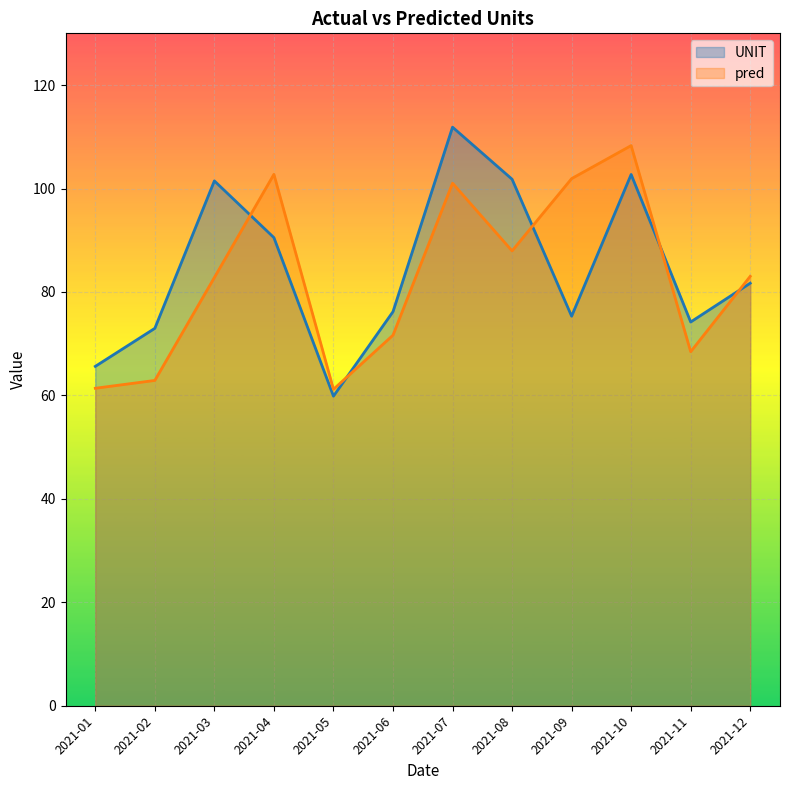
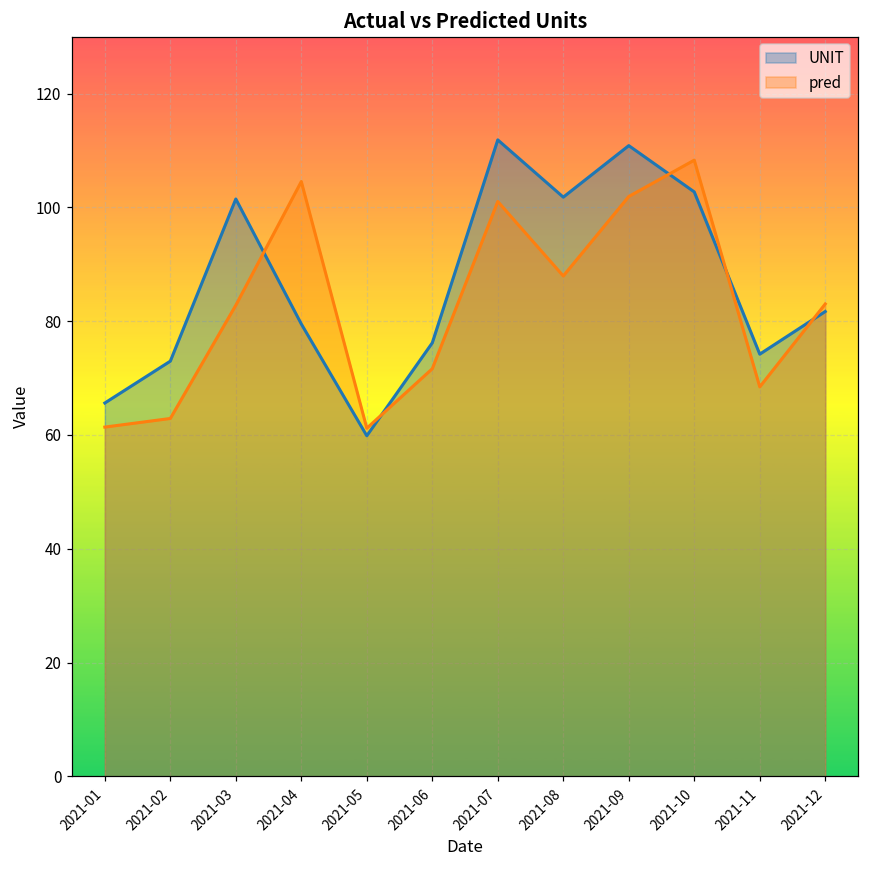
UNIT, 2021-04: 91 -> 80
pred, 2021-04: 103 -> 105
UNIT, 2021-09: 75 -> 111
